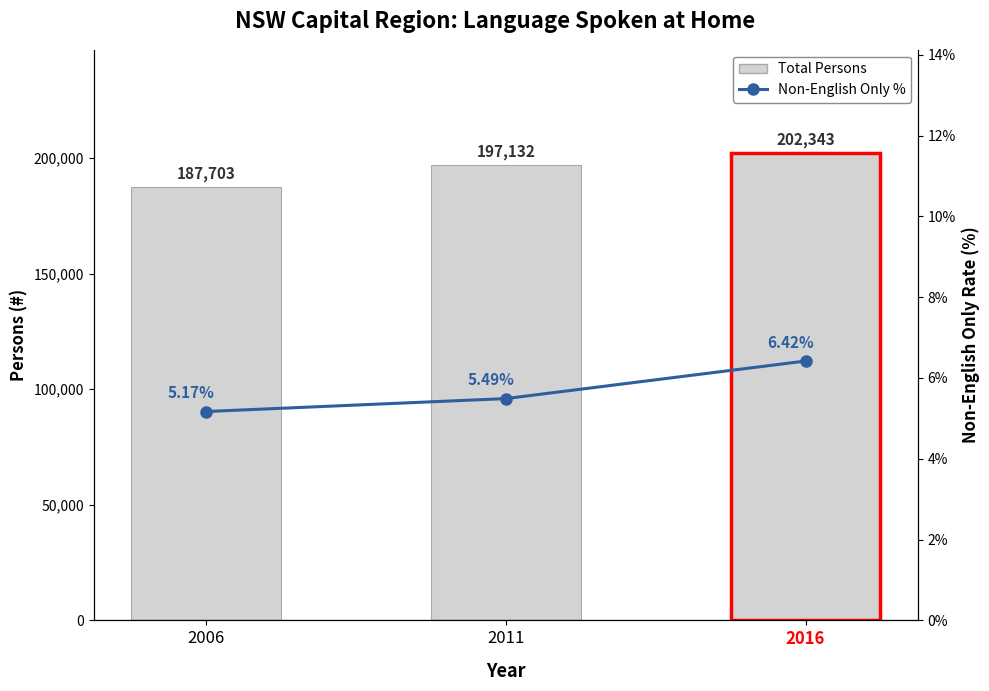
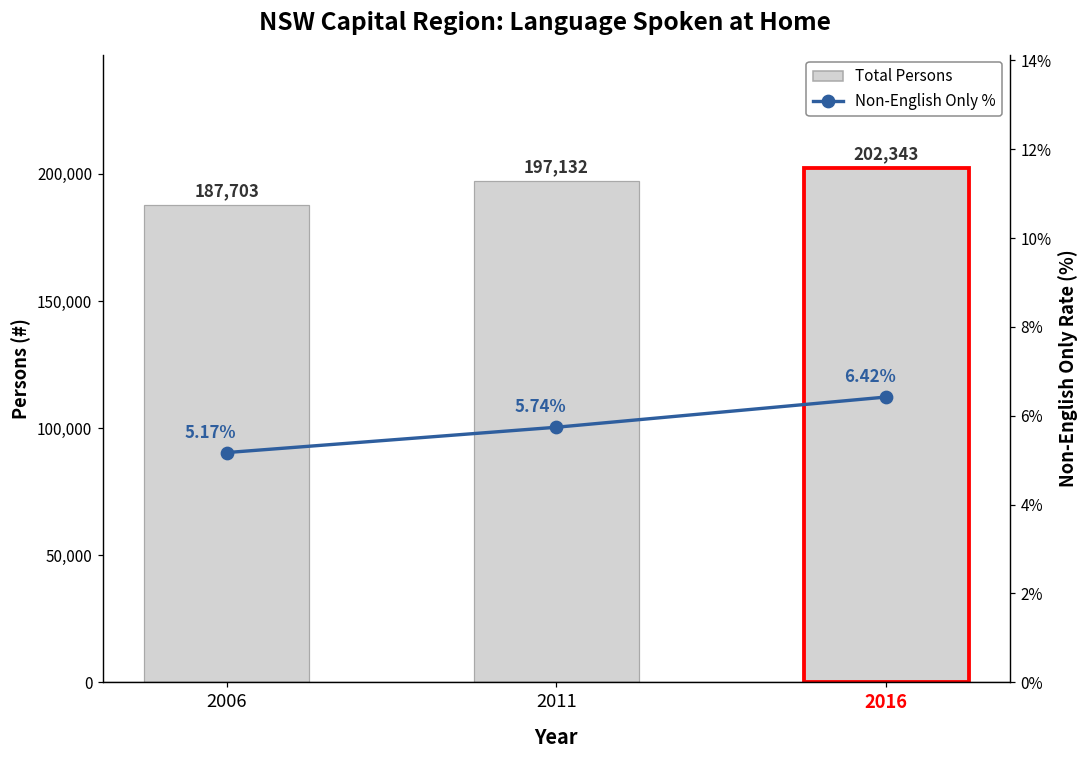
Non-English Only %, 2011: 5.49% -> 5.74%
